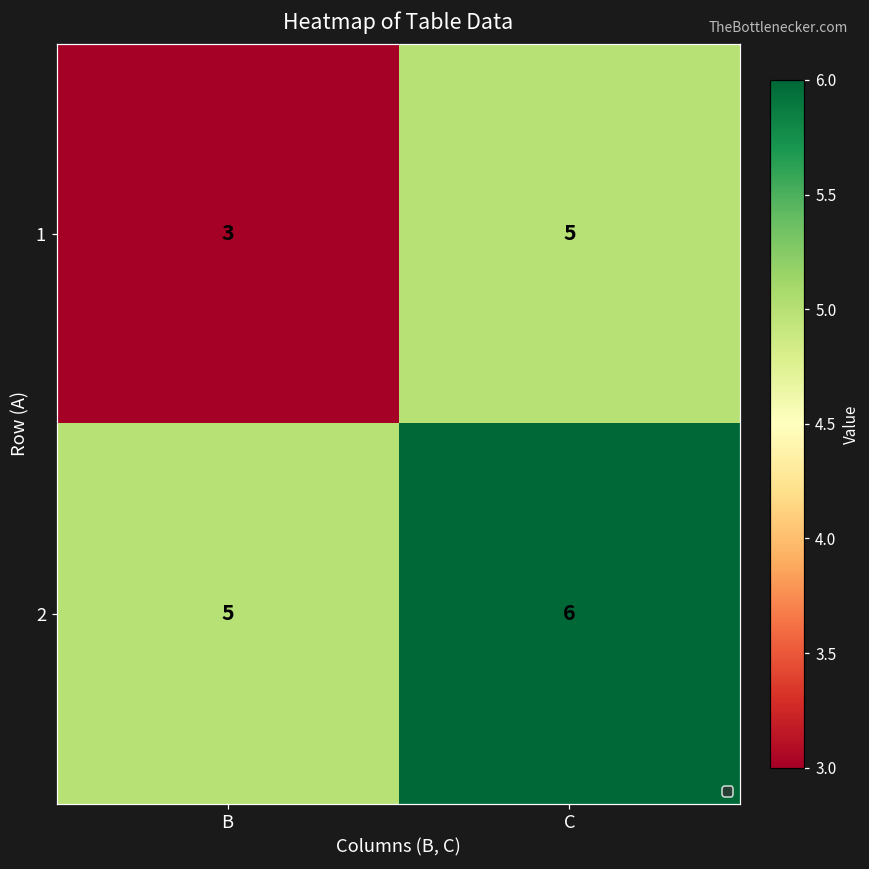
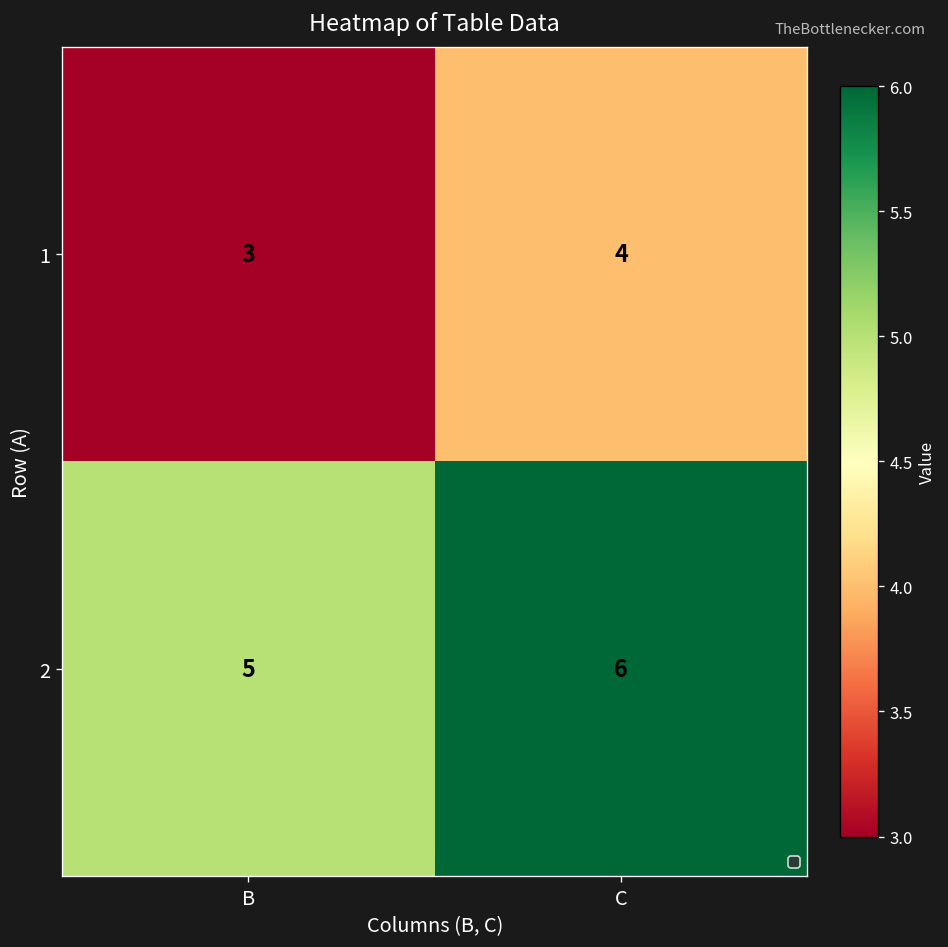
1, C: 5 -> 4
